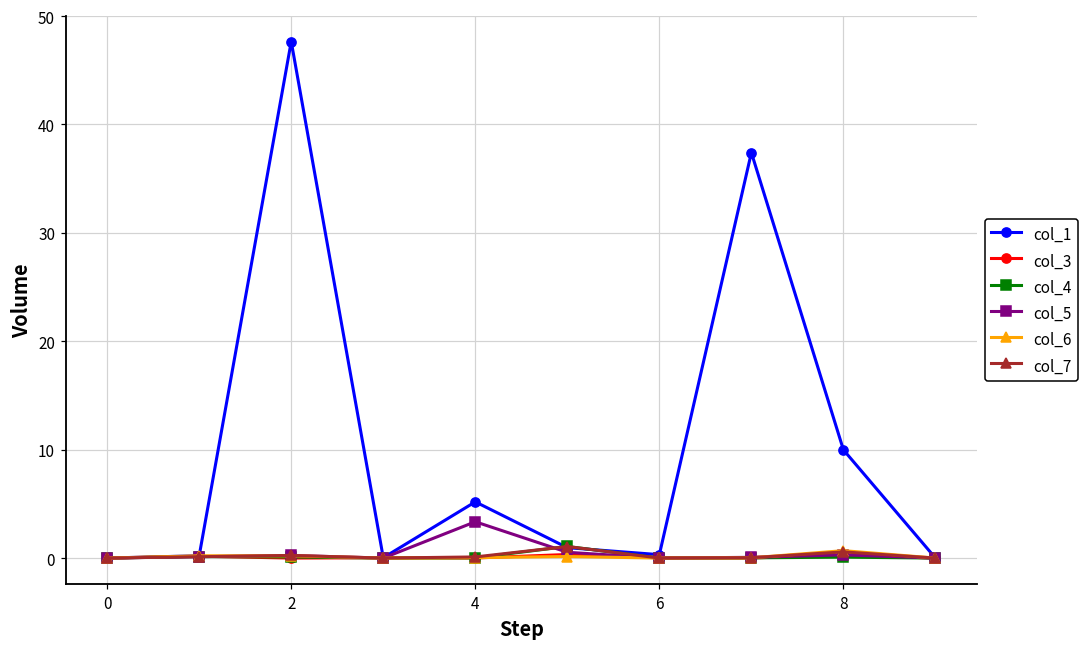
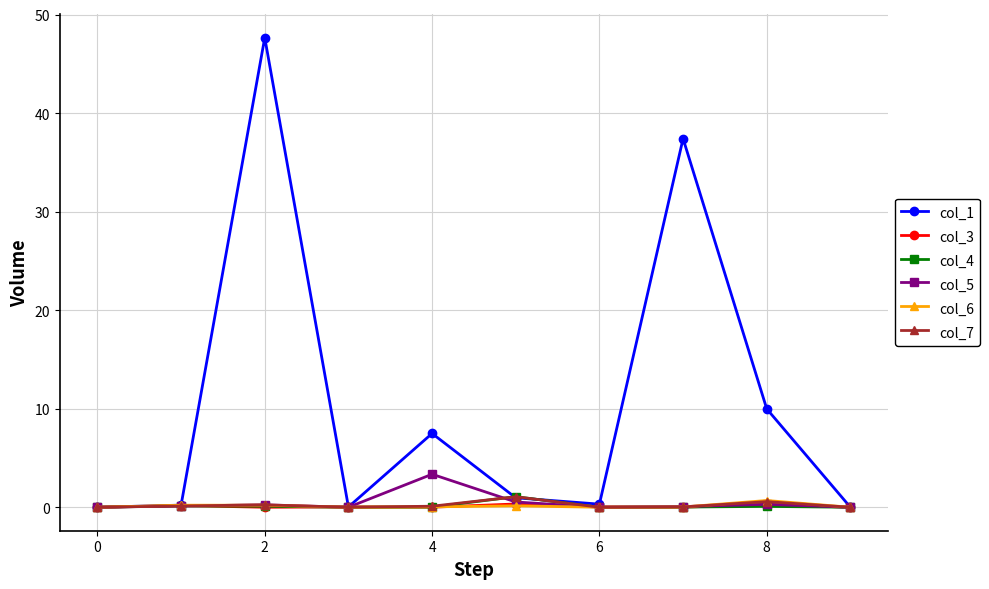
col_1, 4: 5 -> 7
